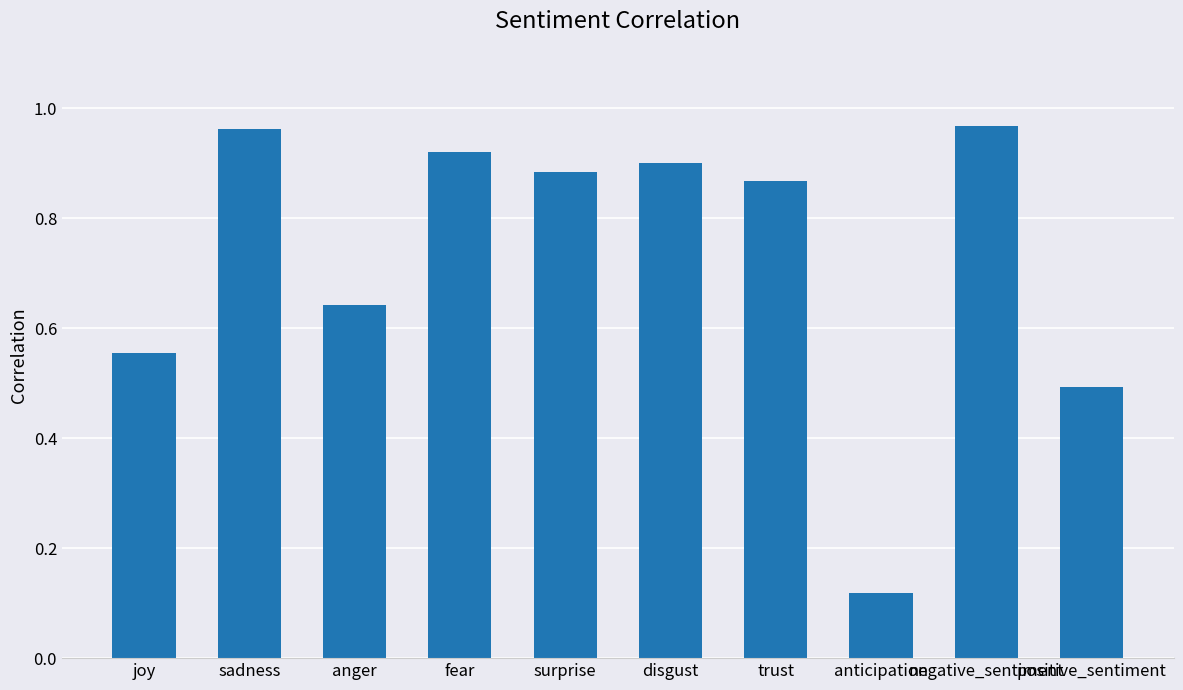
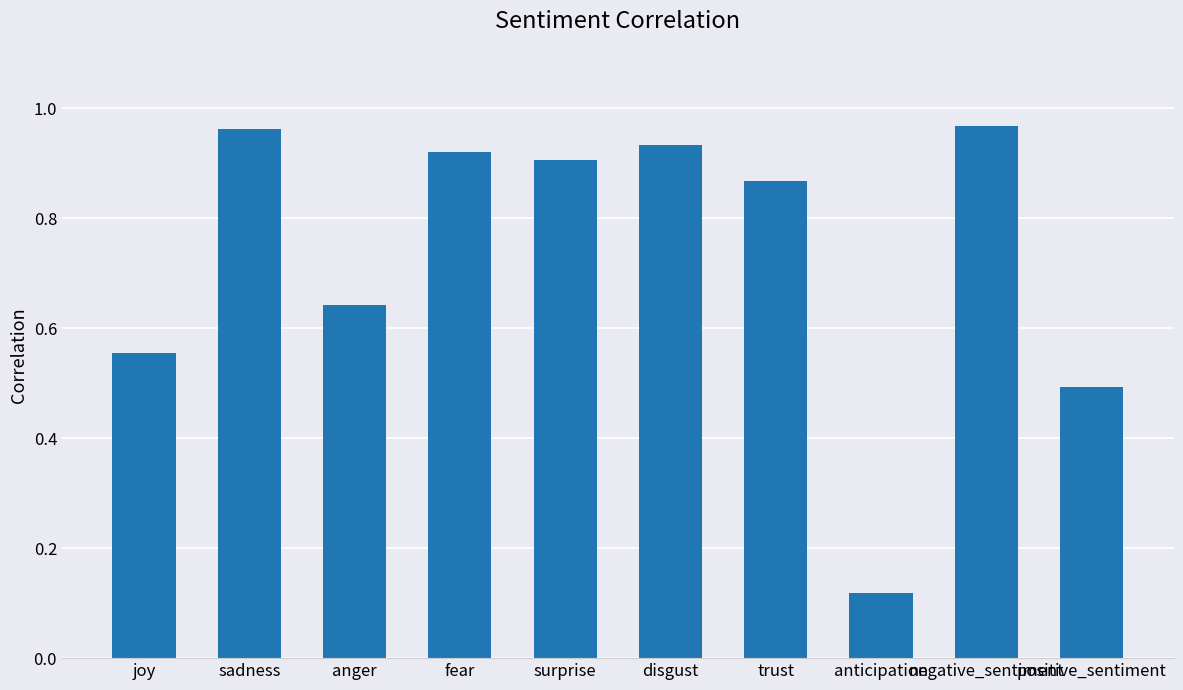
surprise: 0.88 -> 0.91
disgust: 0.90 -> 0.93
